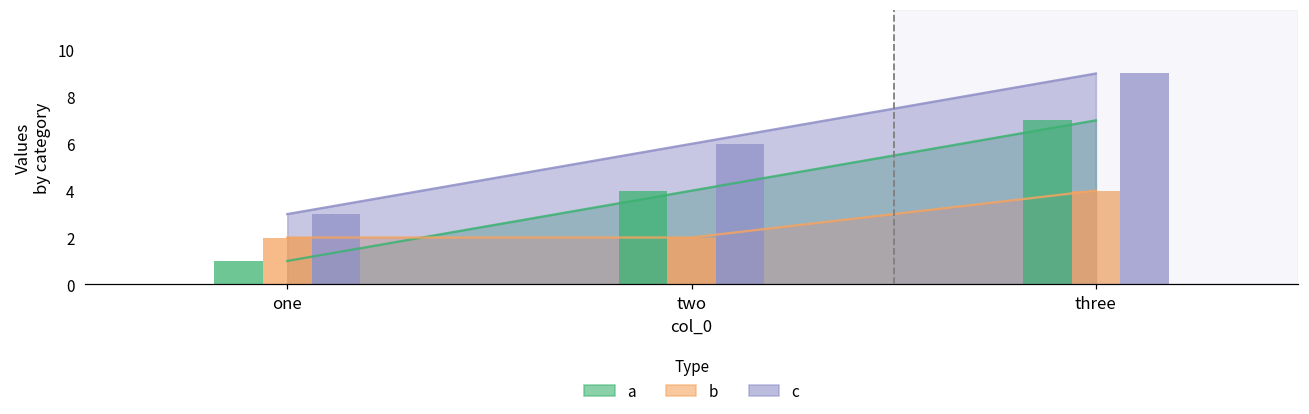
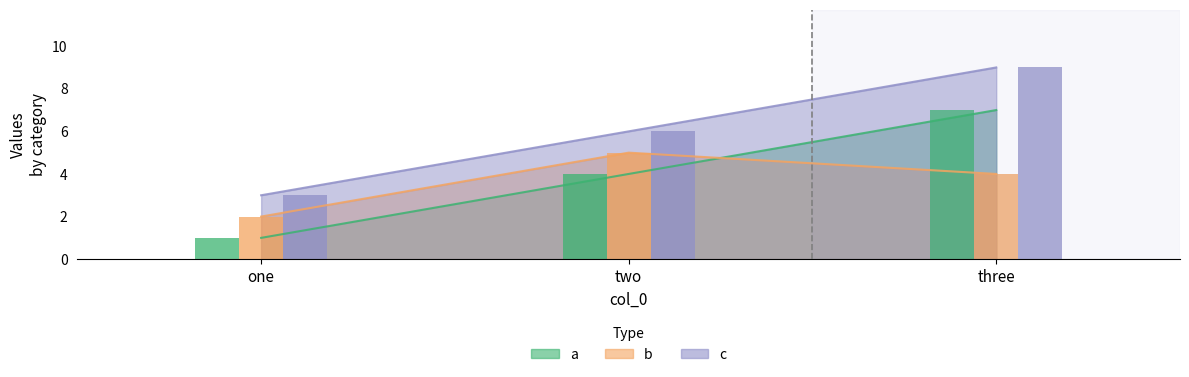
b, two: 2 -> 5
